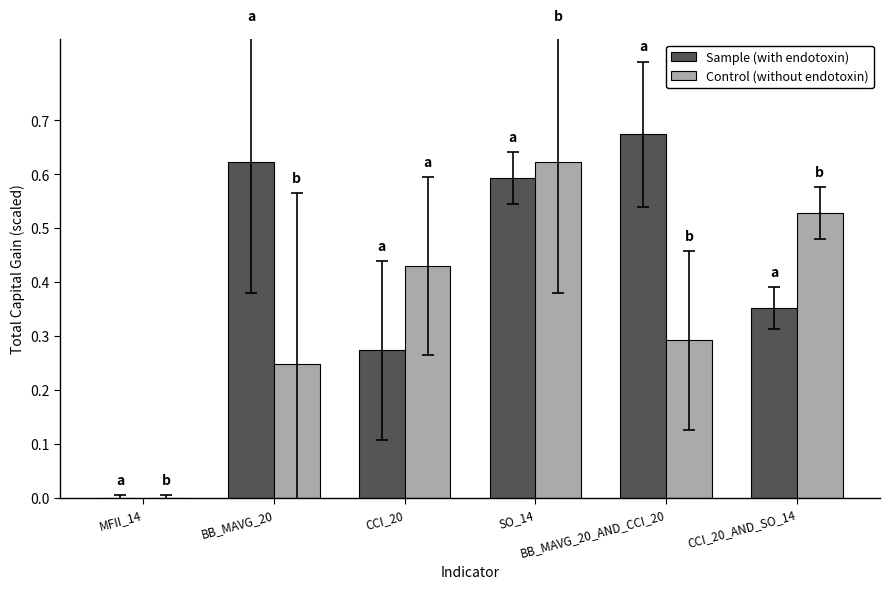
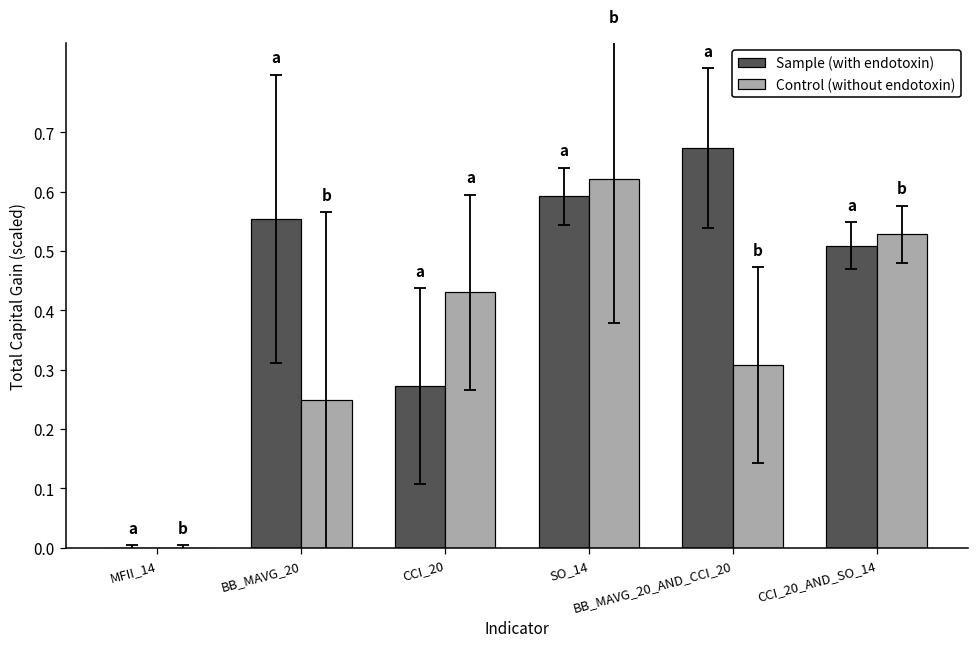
Sample (with endotoxin), BB_MAVG_20: 0.62 -> 0.55
Control (without endotoxin), BB_MAVG_20_AND_CCI_20: 0.29 -> 0.31
Sample (with endotoxin), CCI_20_AND_SO_14: 0.35 -> 0.51
